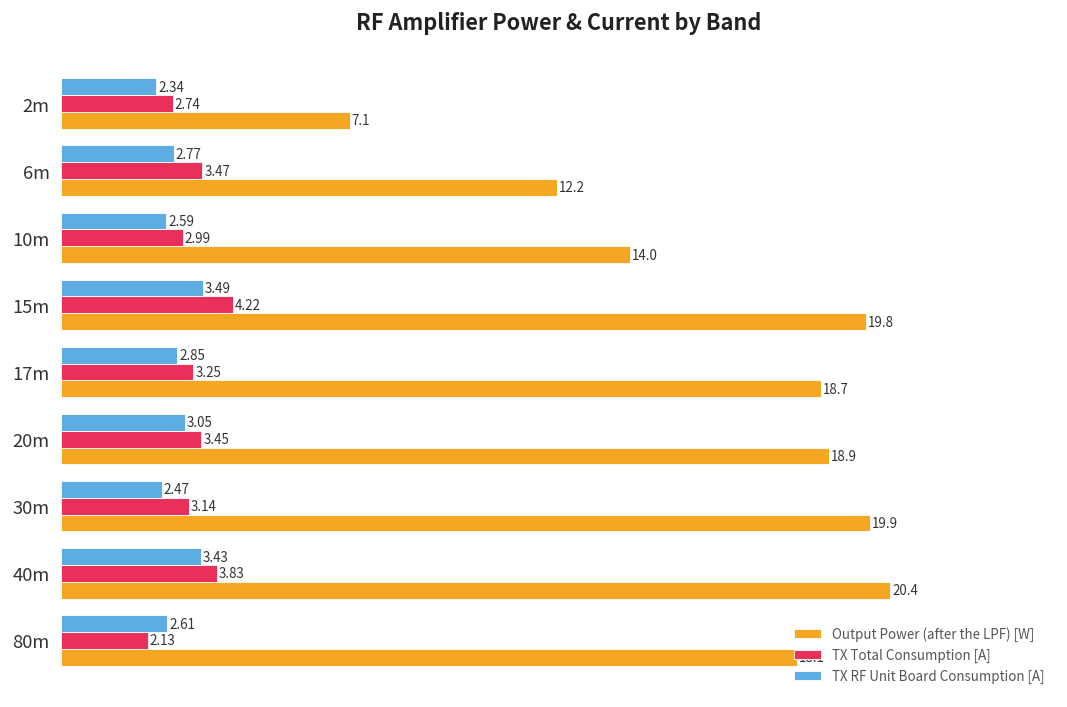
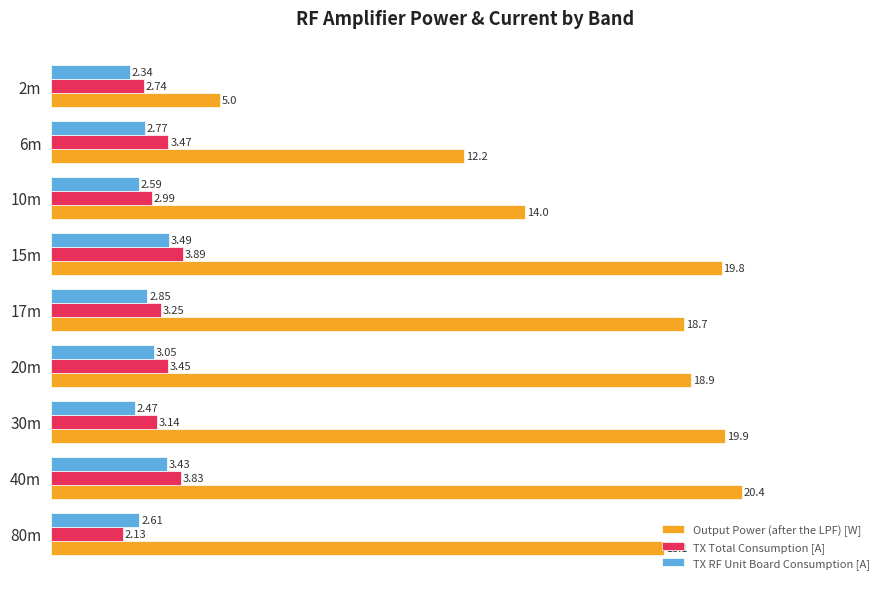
Output Power (after the LPF) [W], 2m: 7.1 -> 5.0
TX Total Consumption [A], 15m: 4.22 -> 3.89
